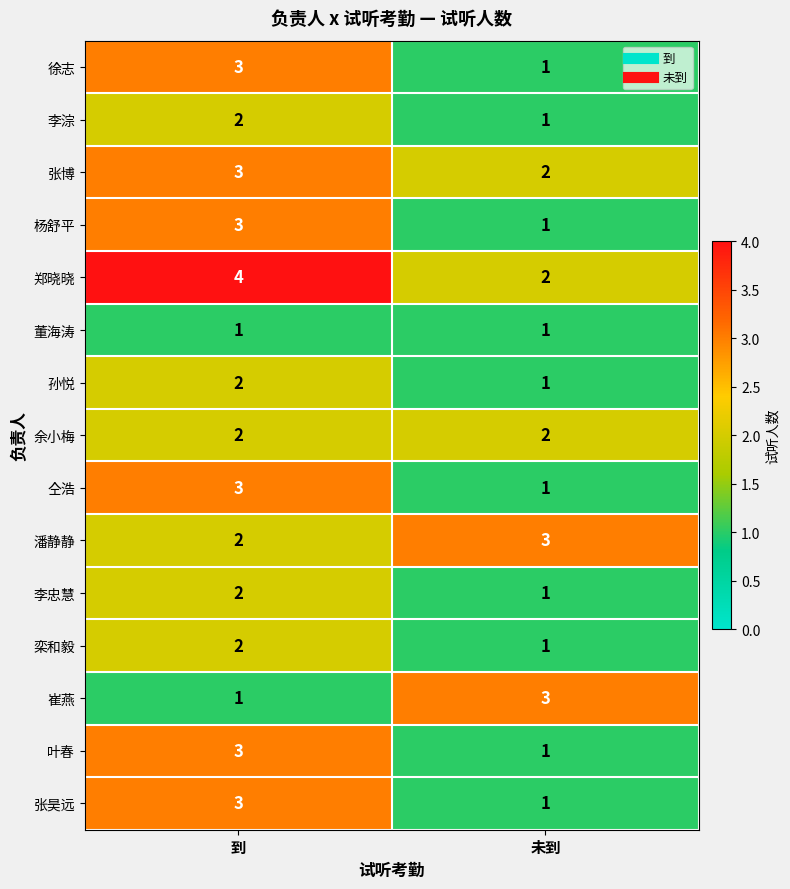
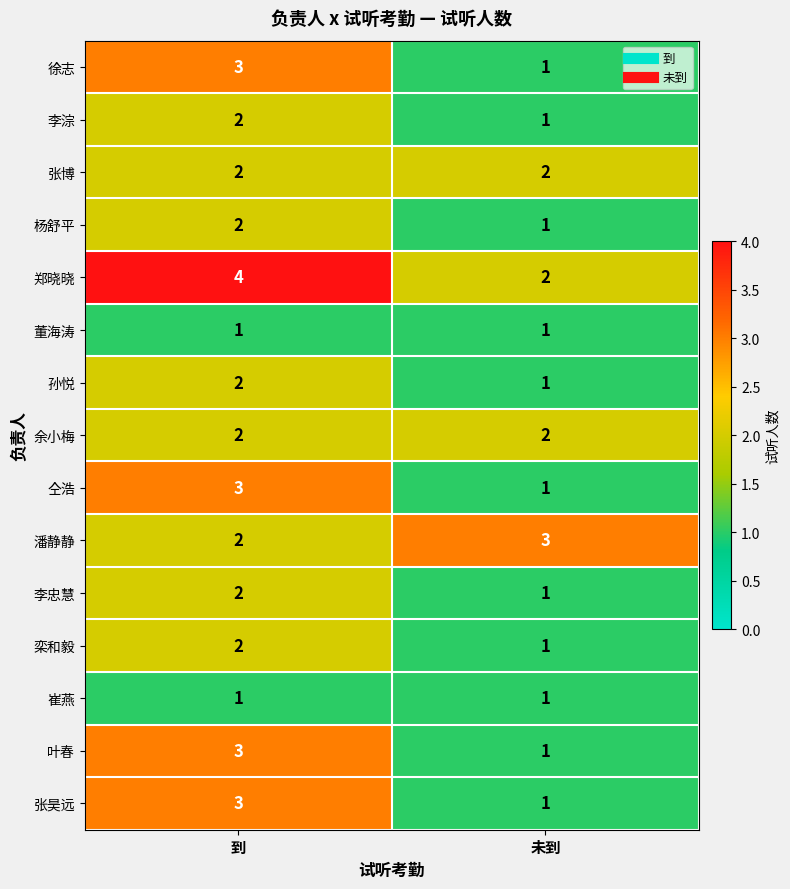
张博, 到: 3 -> 2
杨舒平, 到: 3 -> 2
崔燕, 未到: 3 -> 1
